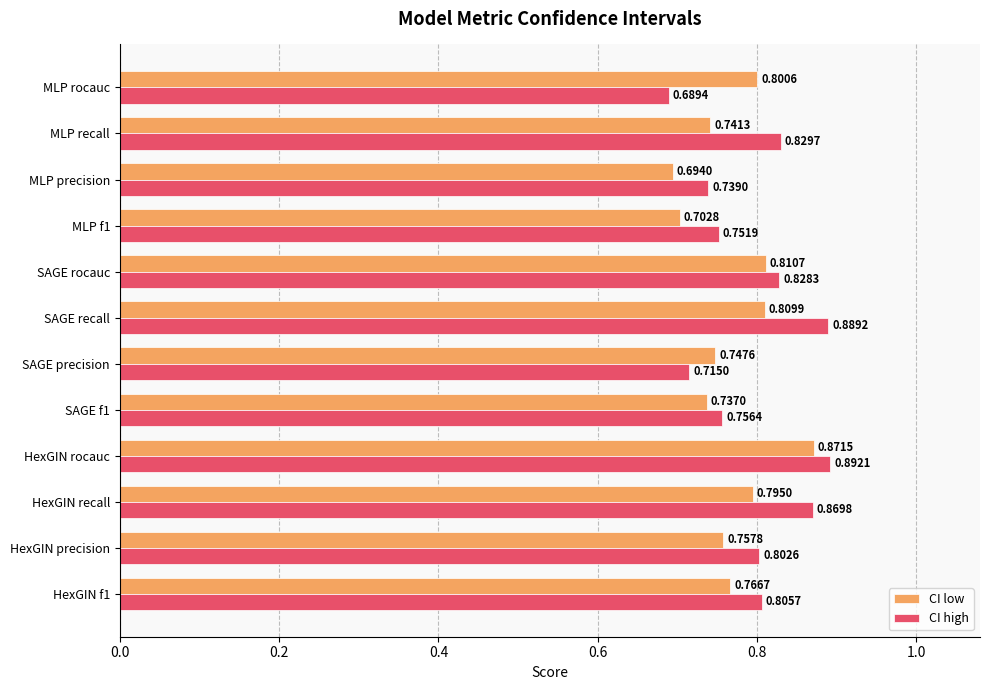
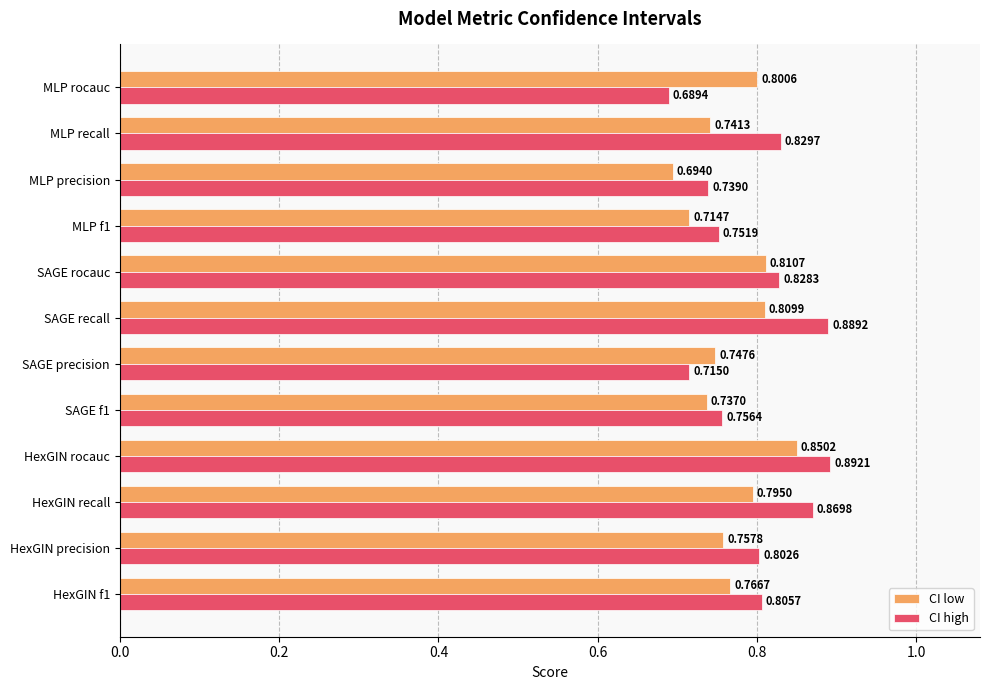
CI low, MLP f1: 0.7028 -> 0.7147
CI low, HexGIN rocauc: 0.8715 -> 0.8502
